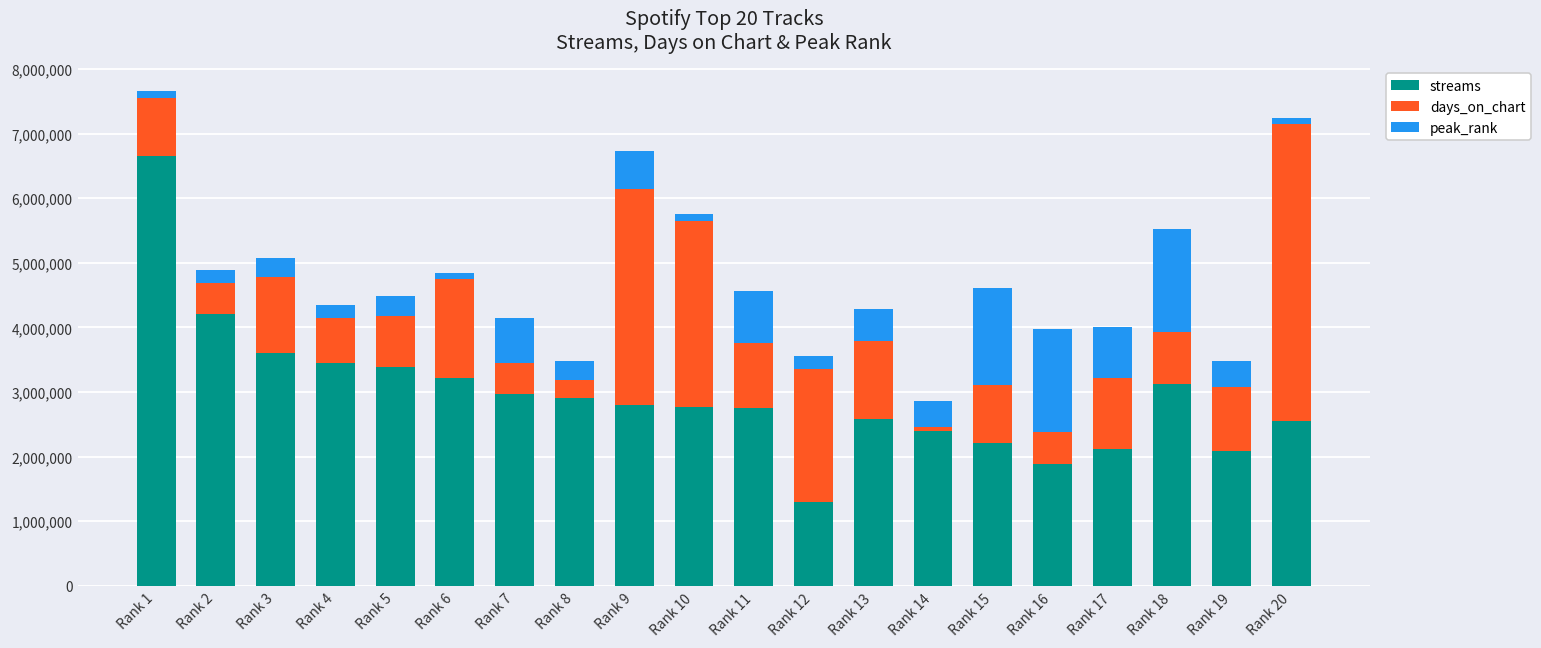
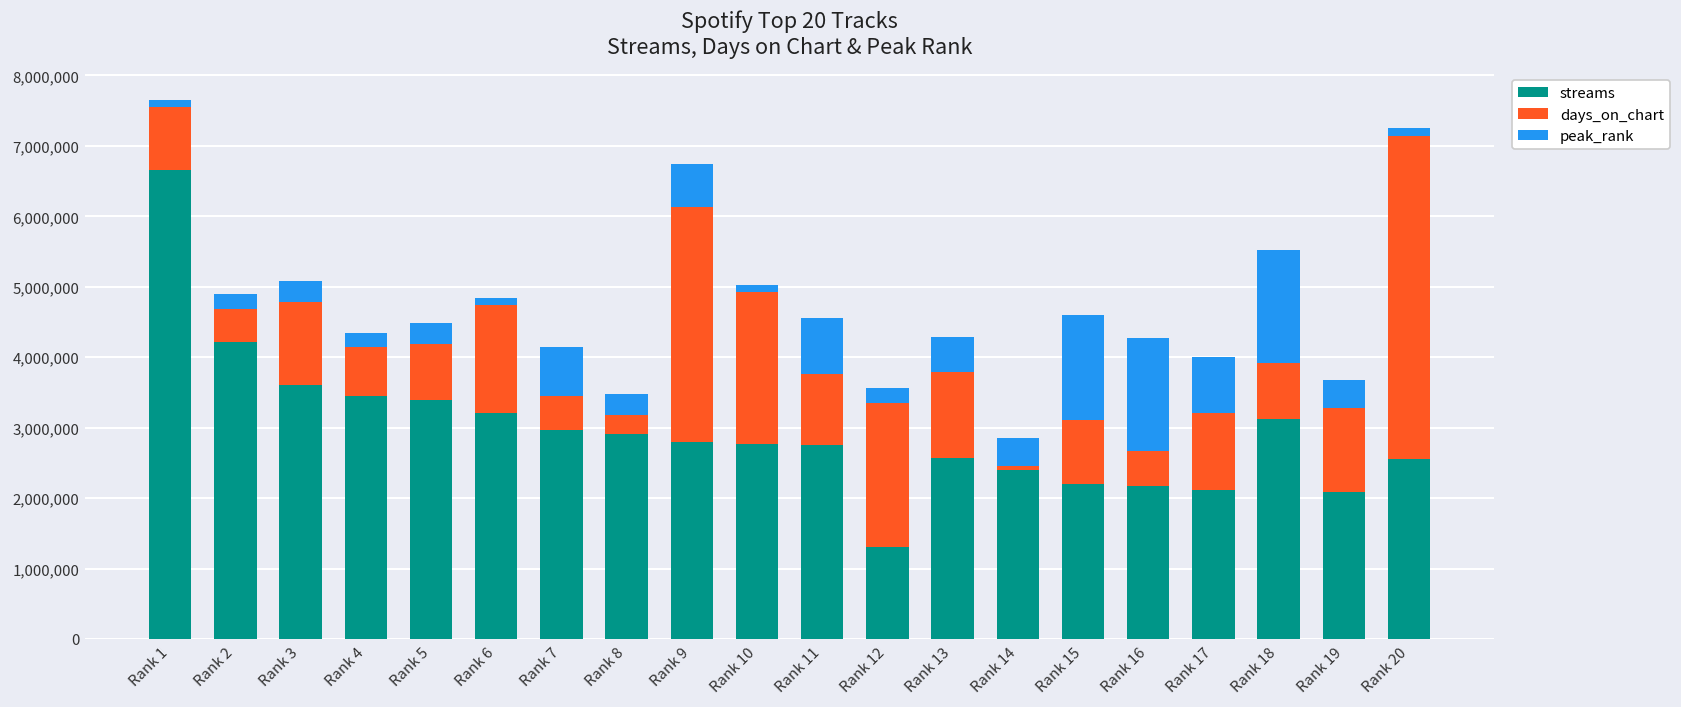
days_on_chart, Rank 10: 2,900,000 -> 2,200,000
streams, Rank 16: 1,900,000 -> 2,200,000
days_on_chart, Rank 19: 1,000,000 -> 1,200,000
